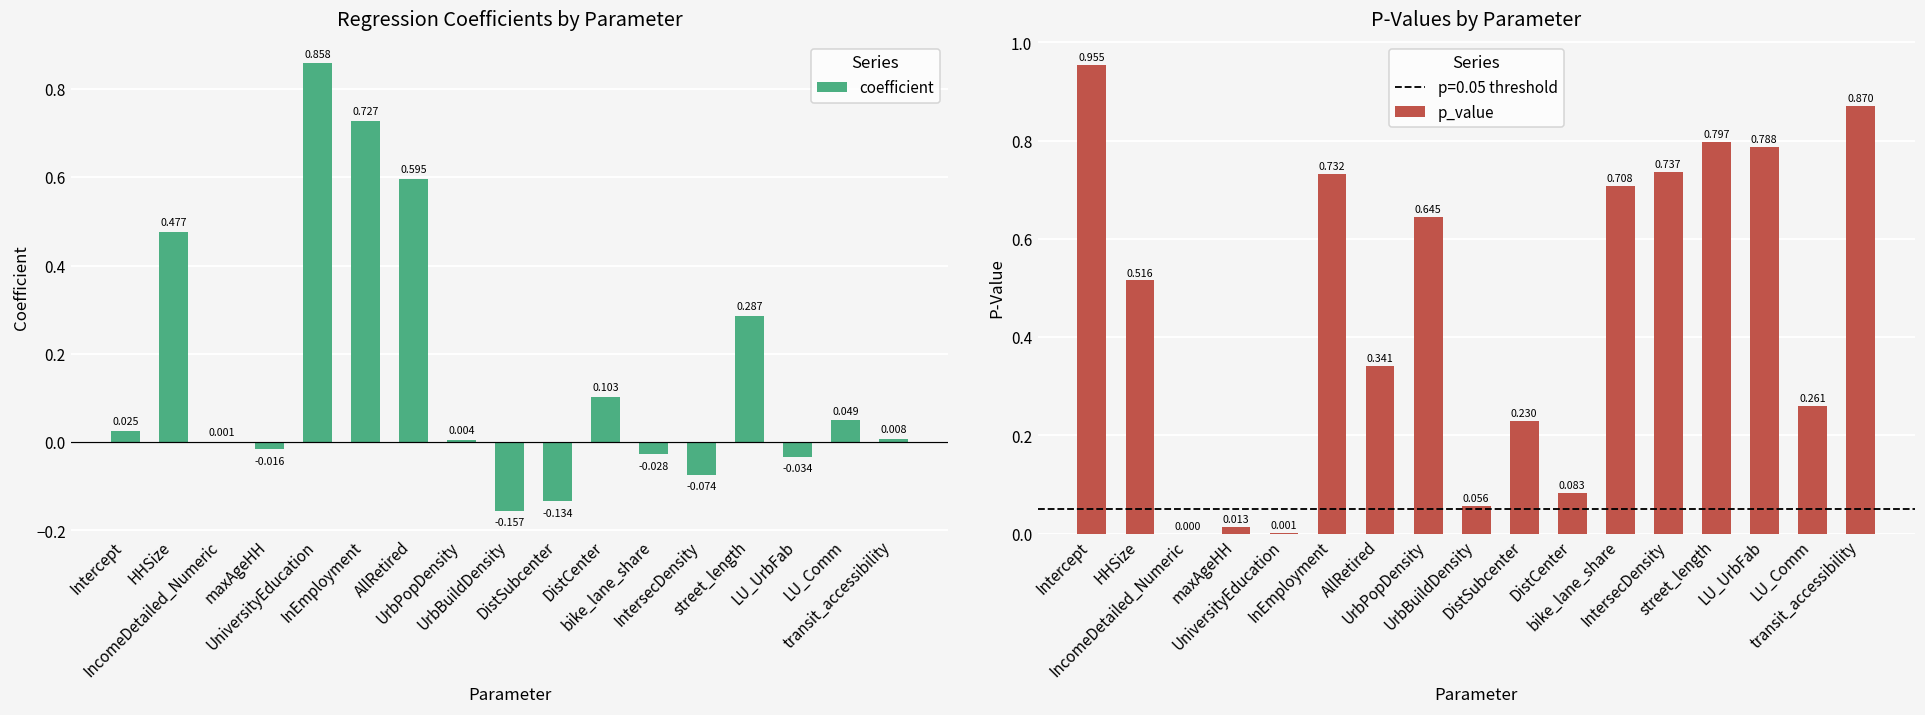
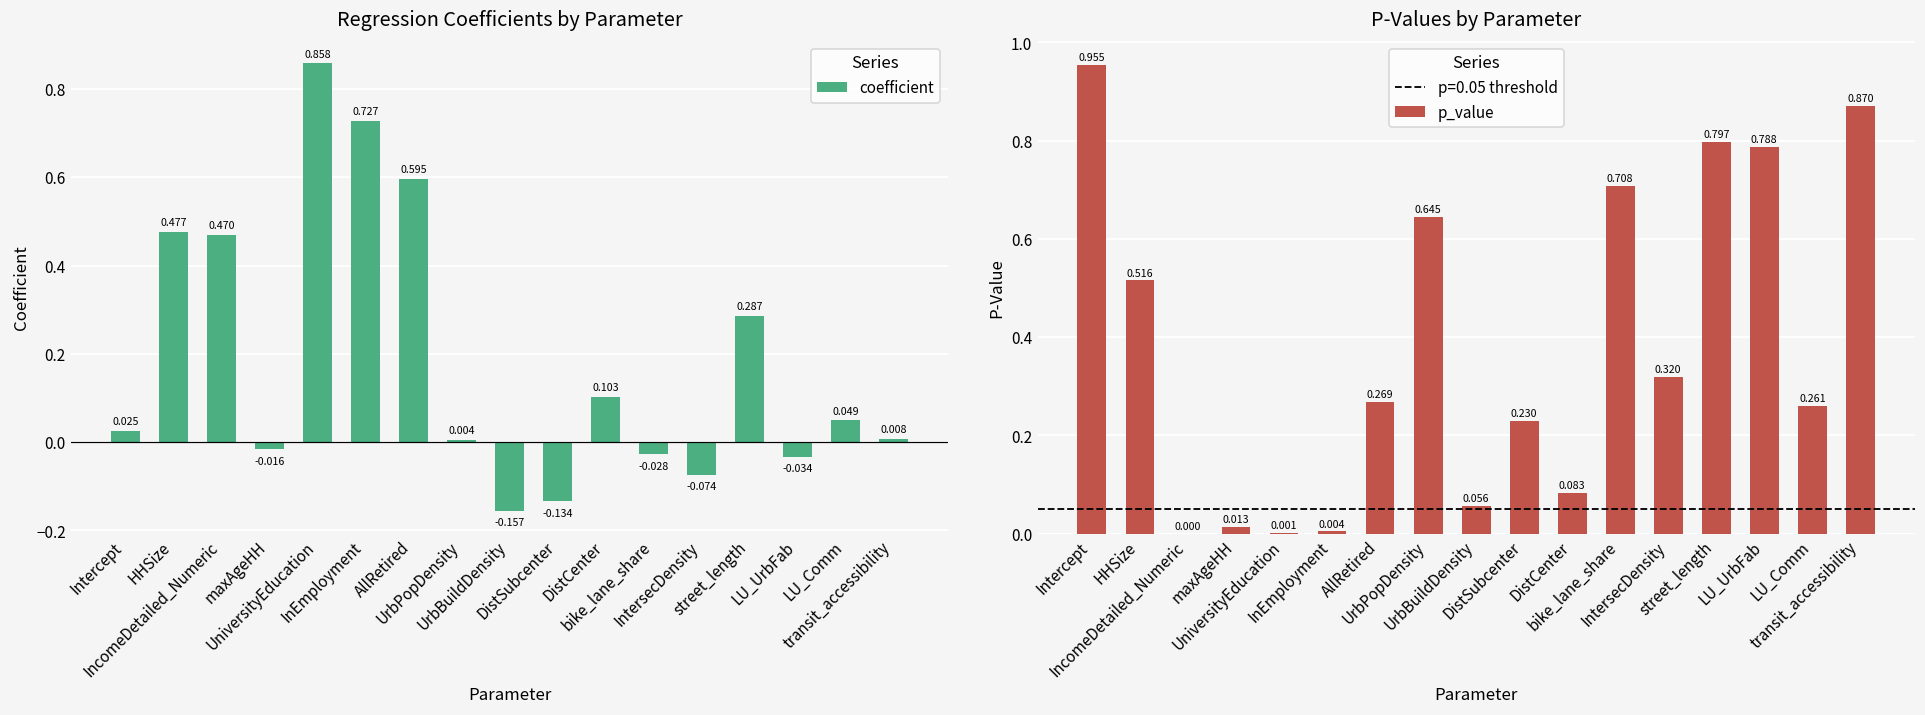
Regression Coefficients by Parameter, IncomeDetailed_Numeric: 0.001 -> 0.470
P-Values by Parameter, InEmployment: 0.732 -> 0.004
P-Values by Parameter, AllRetired: 0.341 -> 0.269
P-Values by Parameter, IntersecDensity: 0.737 -> 0.320
